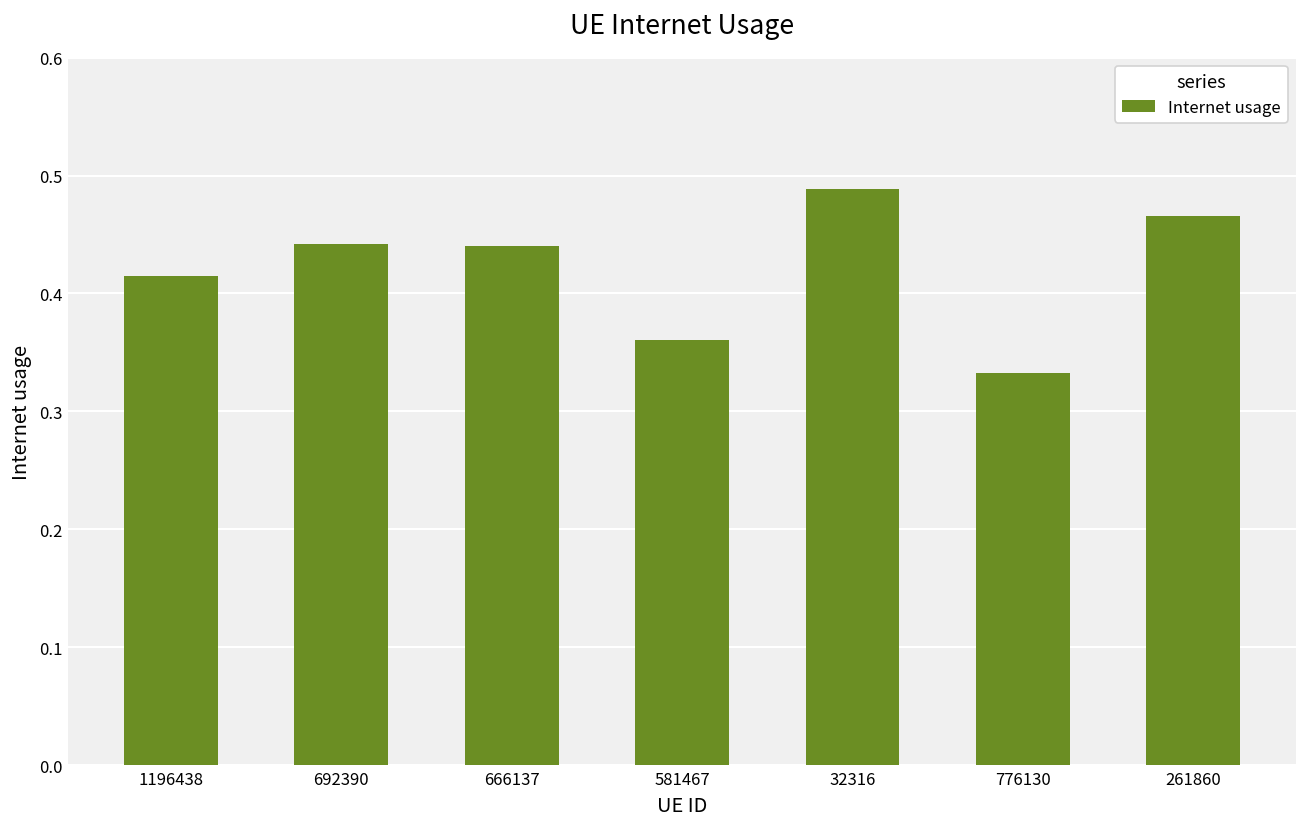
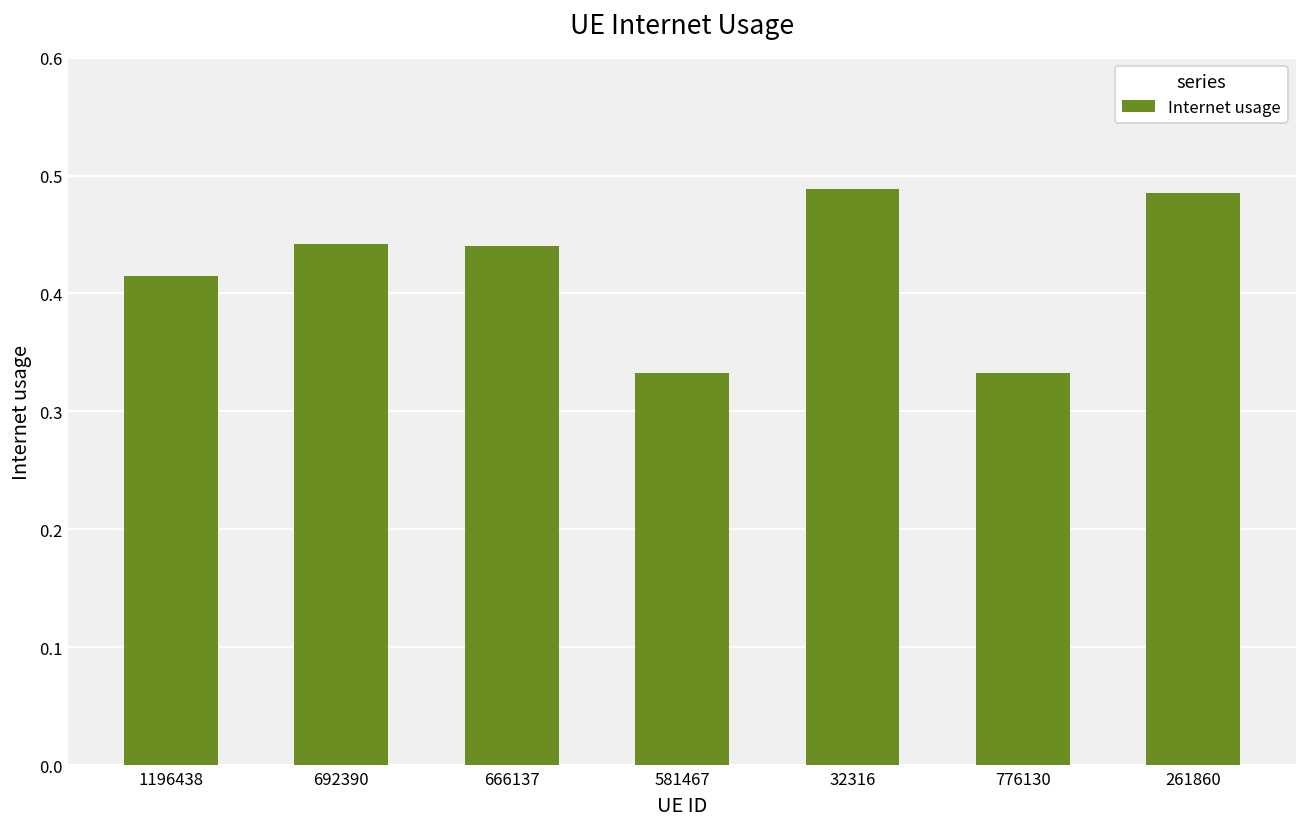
581467: 0.36 -> 0.33
261860: 0.47 -> 0.49
